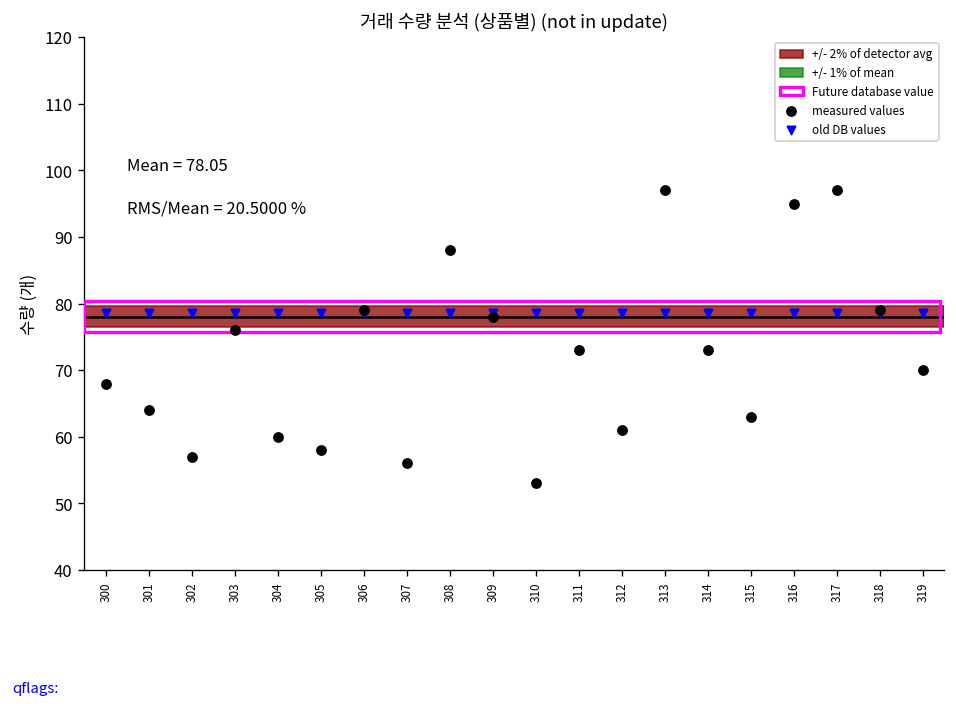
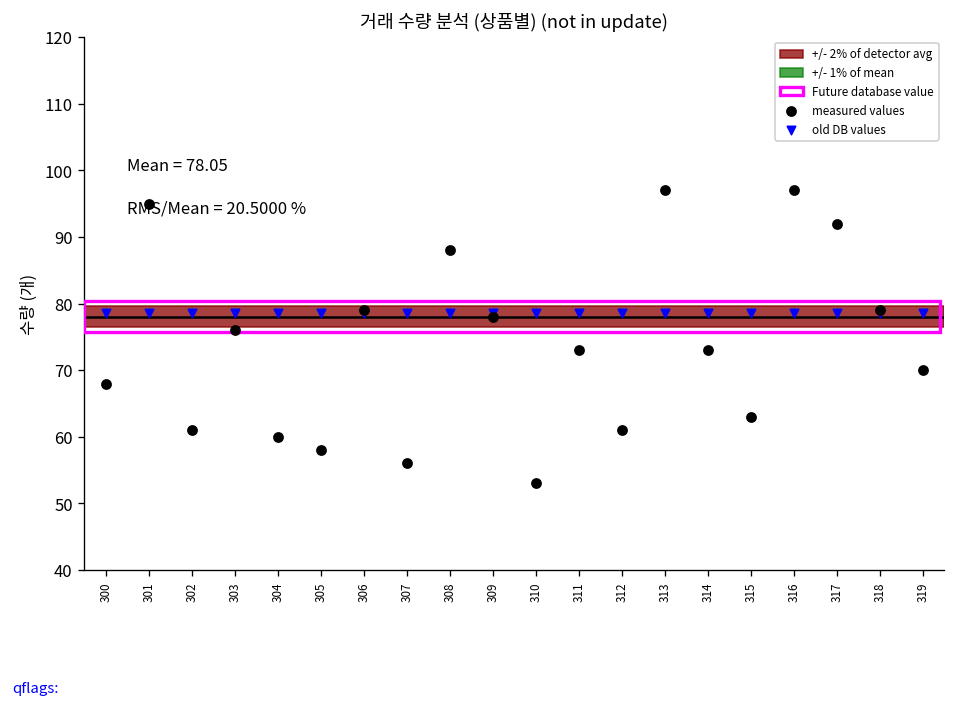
measured values, 301: 64 -> 95
measured values, 302: 57 -> 61
measured values, 316: 95 -> 97
measured values, 317: 97 -> 92
